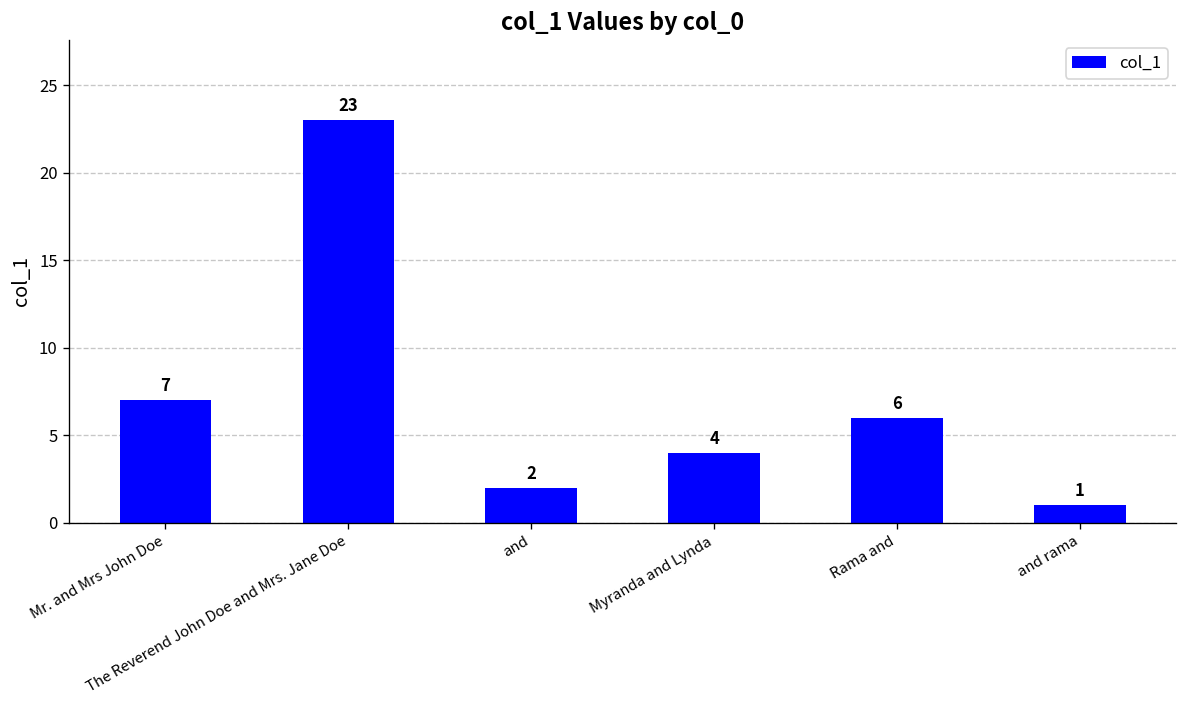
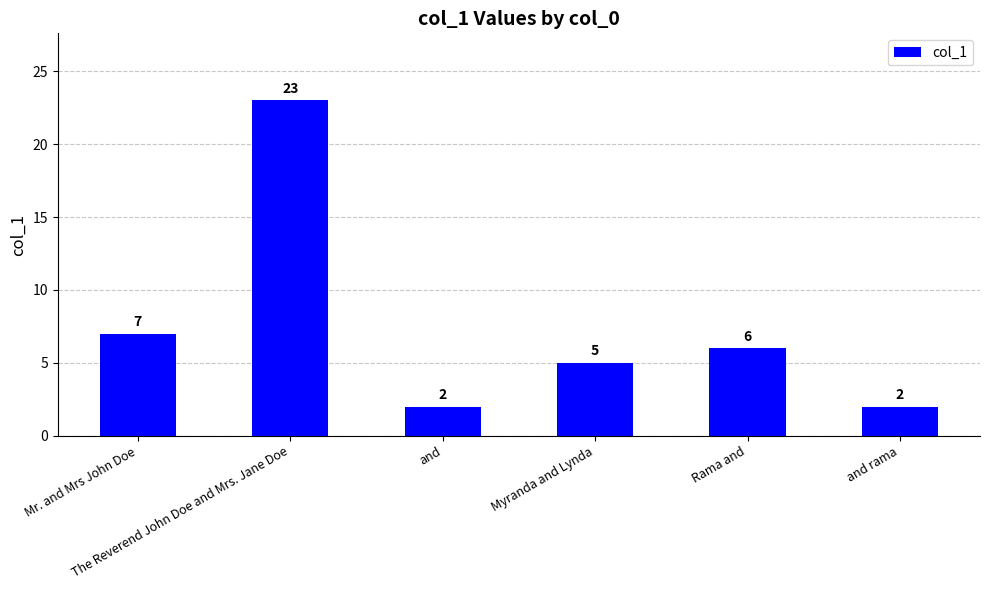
Myranda and Lynda: 4 -> 5
and rama: 1 -> 2
